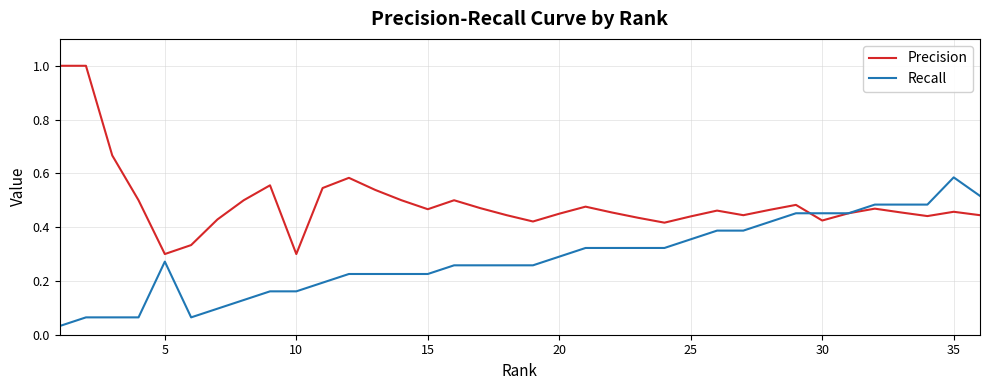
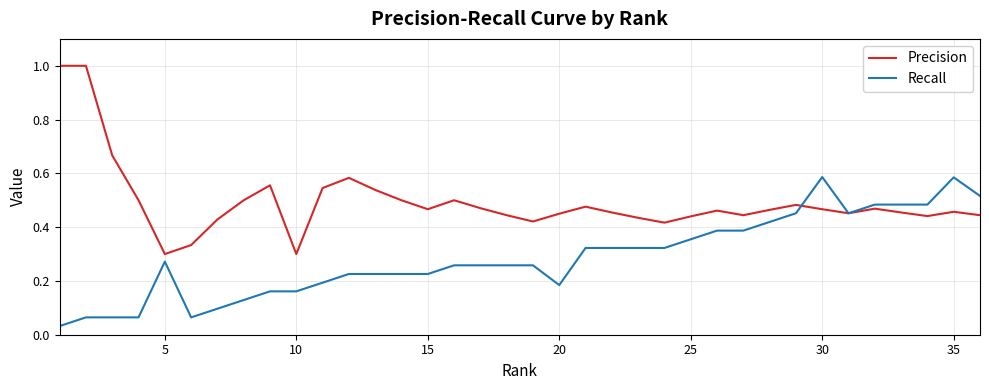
Recall, 20: 0.29 -> 0.18
Precision, 30: 0.42 -> 0.47
Recall, 30: 0.45 -> 0.59
